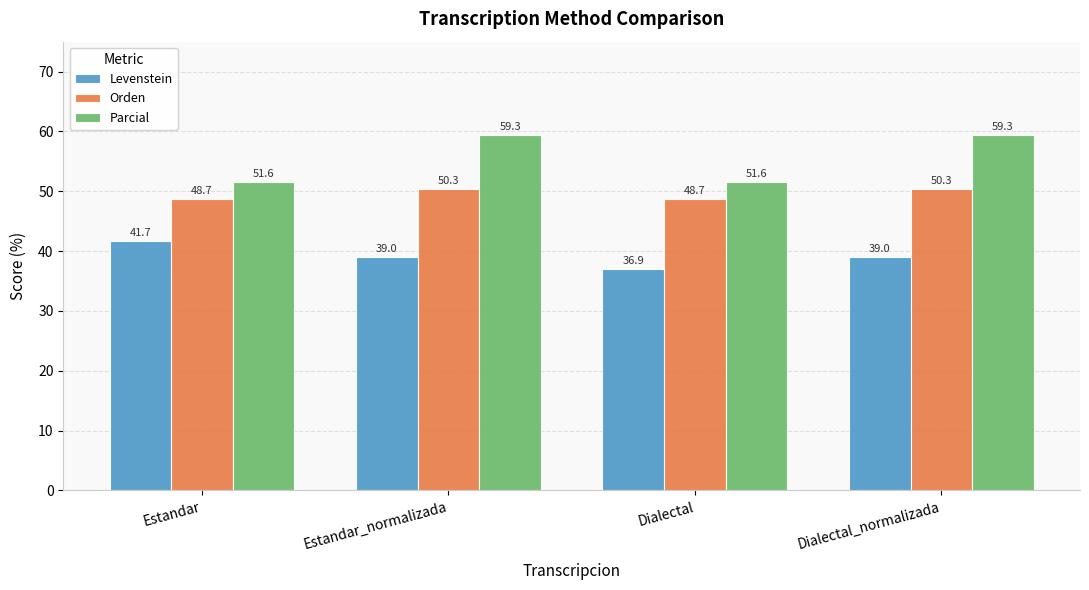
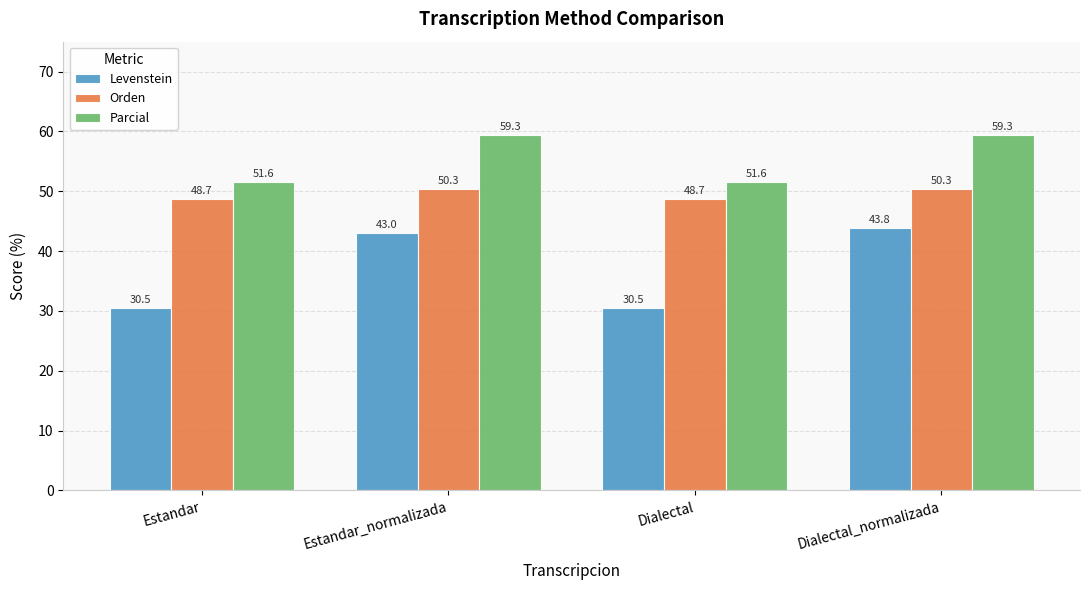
Levenstein, Estandar: 41.7 -> 30.5
Levenstein, Estandar_normalizada: 39.0 -> 43.0
Levenstein, Dialectal: 36.9 -> 30.5
Levenstein, Dialectal_normalizada: 39.0 -> 43.8
